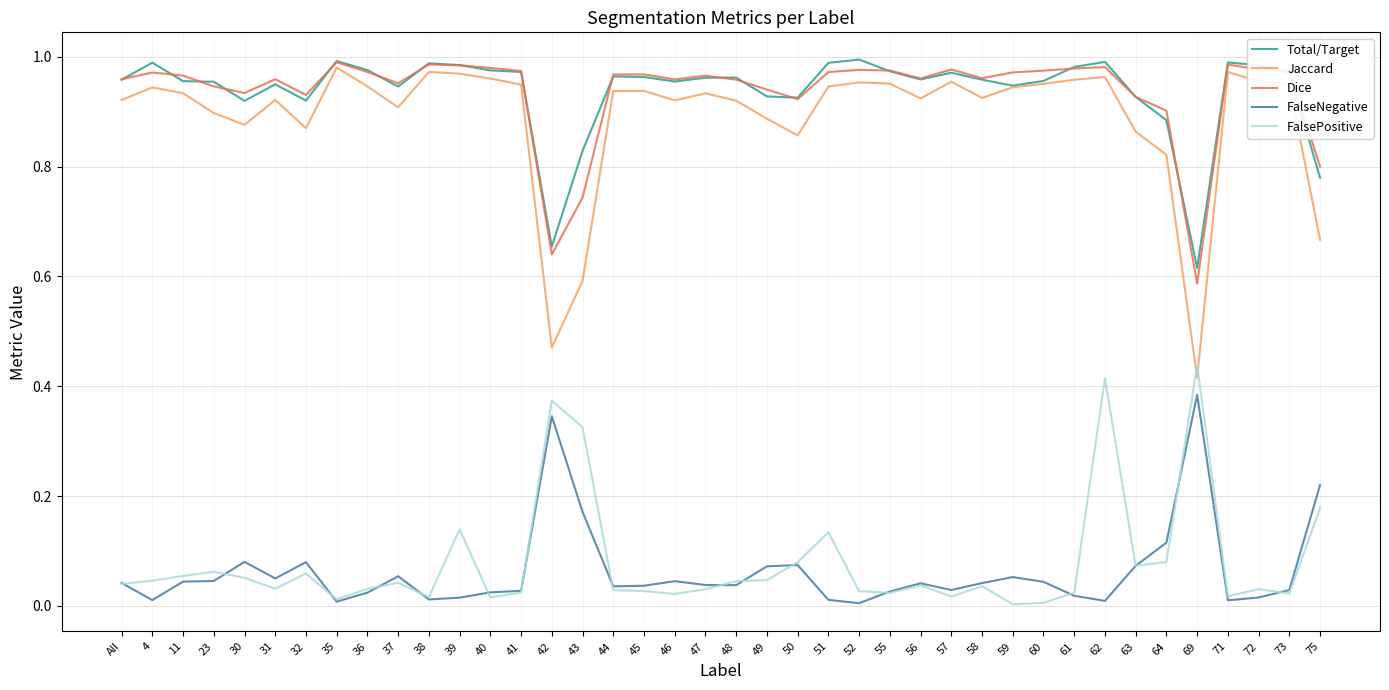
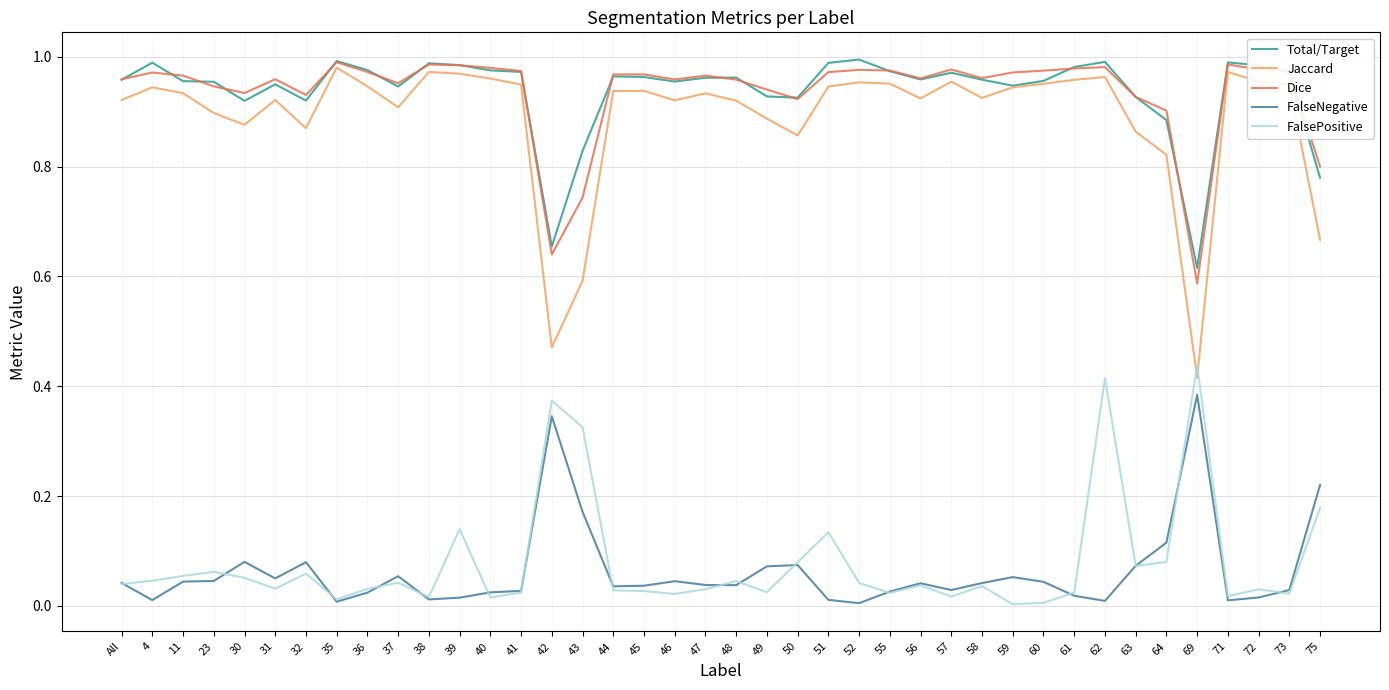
FalsePositive, 49: 0.05 -> 0.03
FalsePositive, 52: 0.03 -> 0.04
